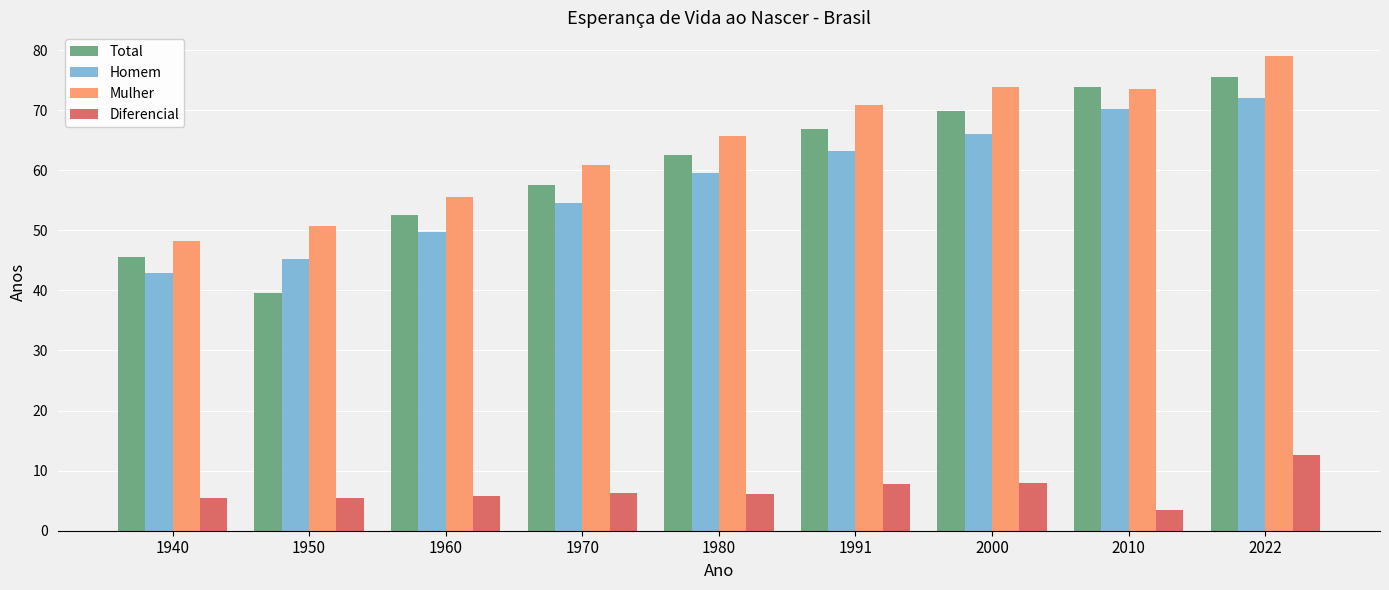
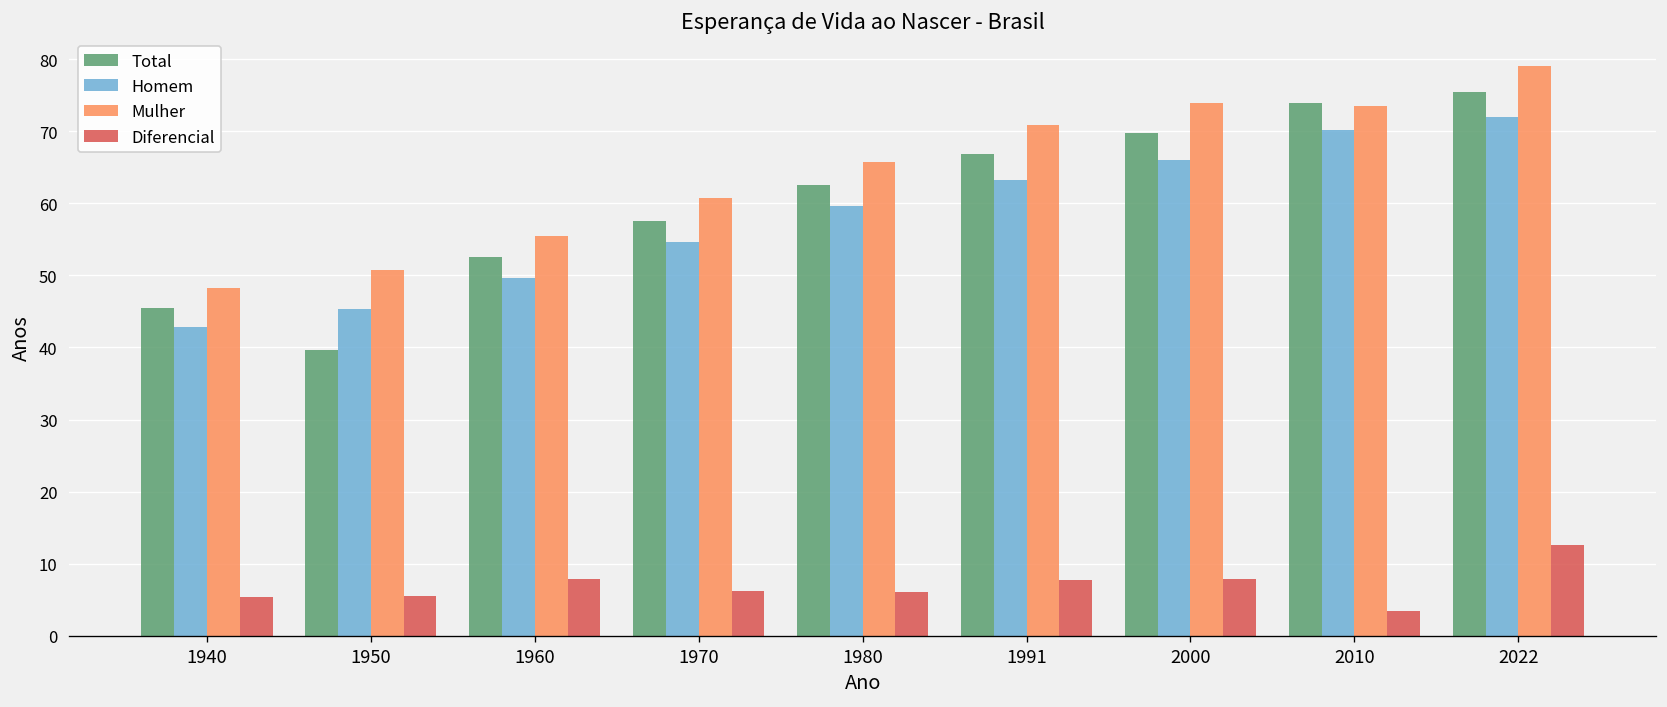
Diferencial, 1960: 6 -> 8
